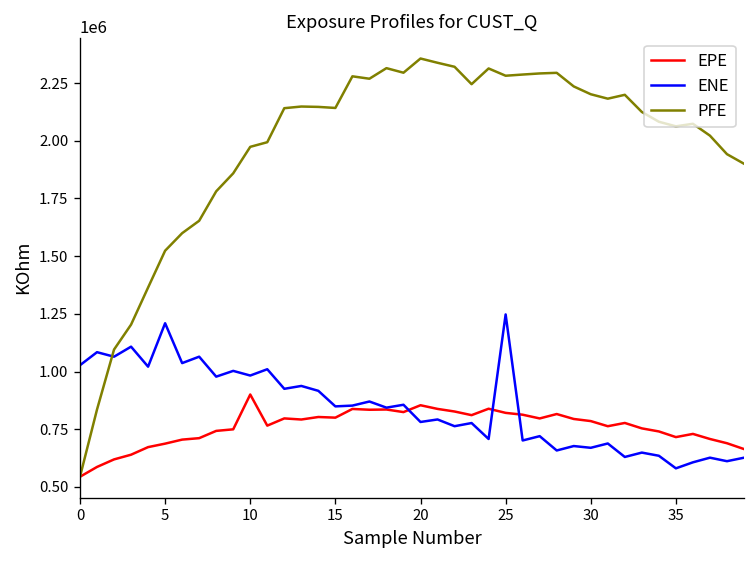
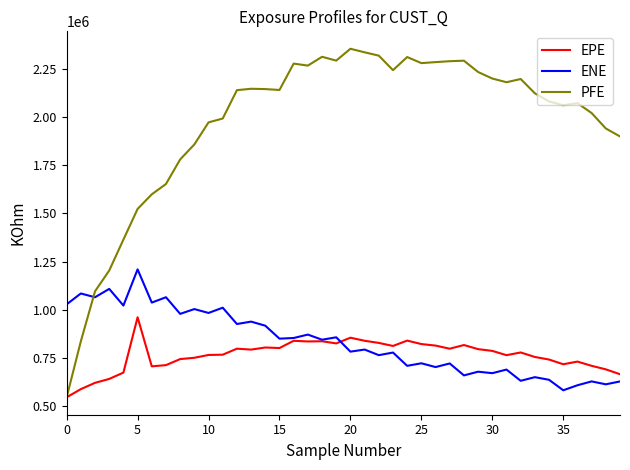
EPE, 5: 690000 -> 960000
EPE, 10: 900000 -> 760000
ENE, 25: 1250000 -> 720000
